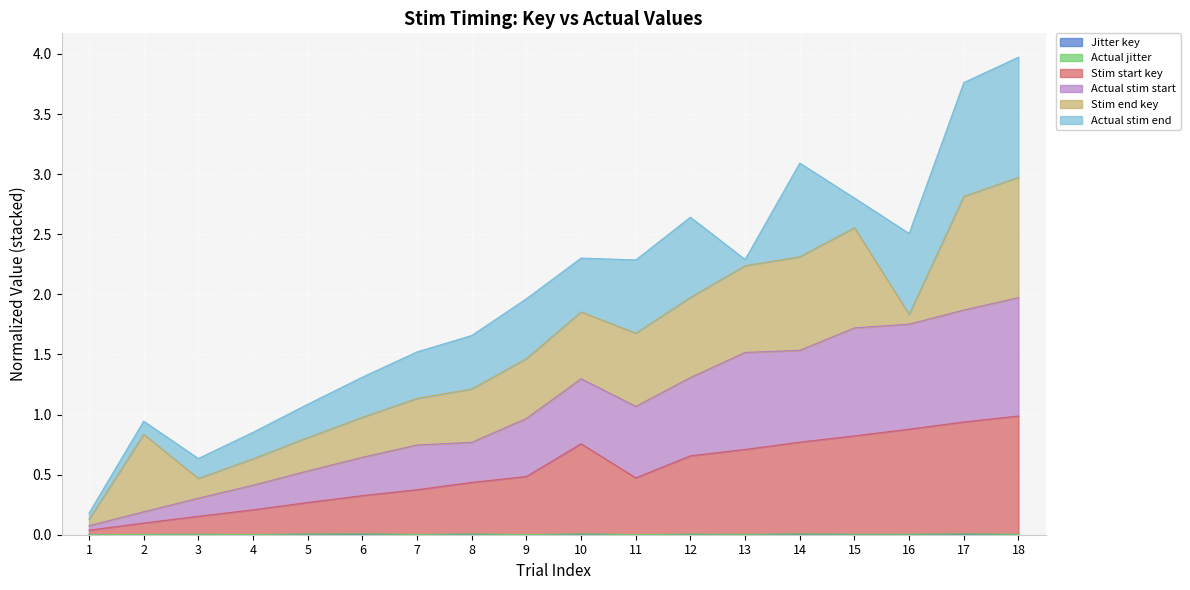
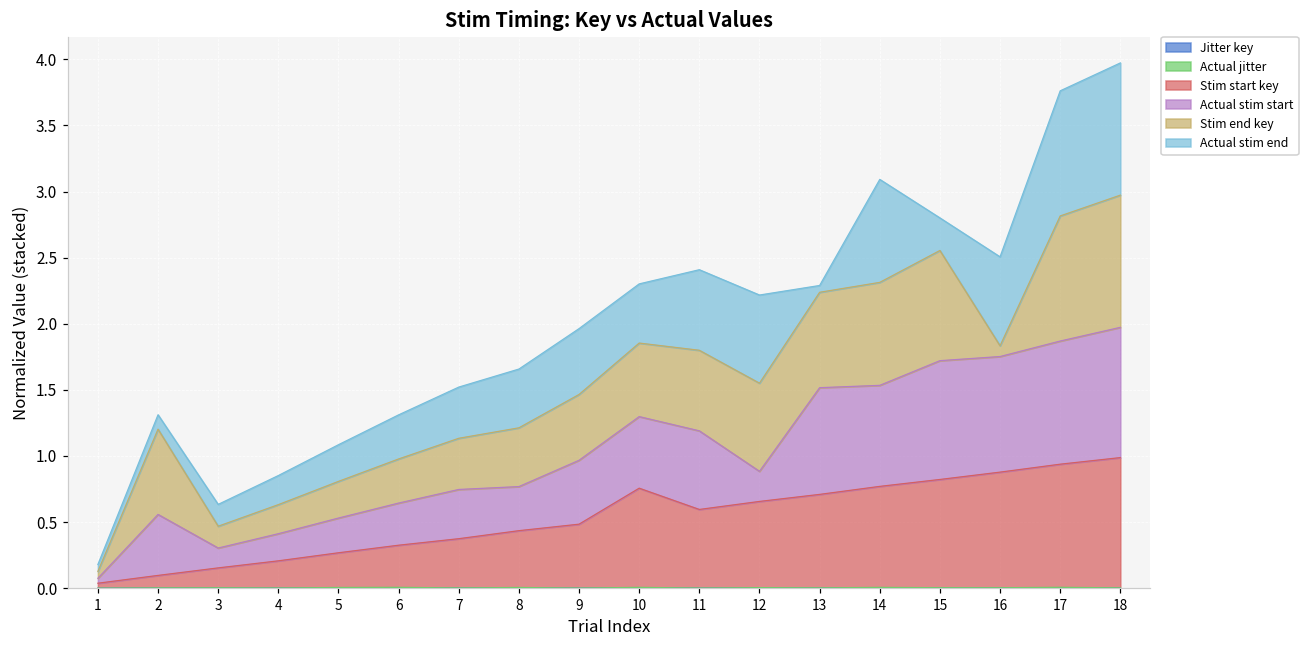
Actual stim start, 2: 0.09 -> 0.46
Stim start key, 11: 0.47 -> 0.59
Actual stim start, 12: 0.65 -> 0.23
